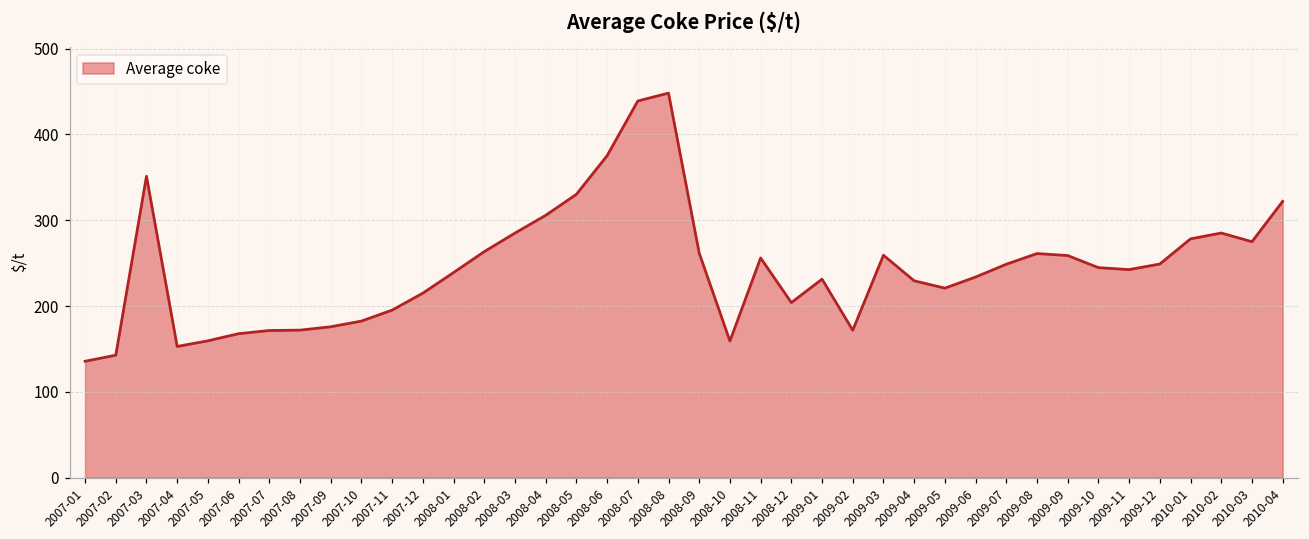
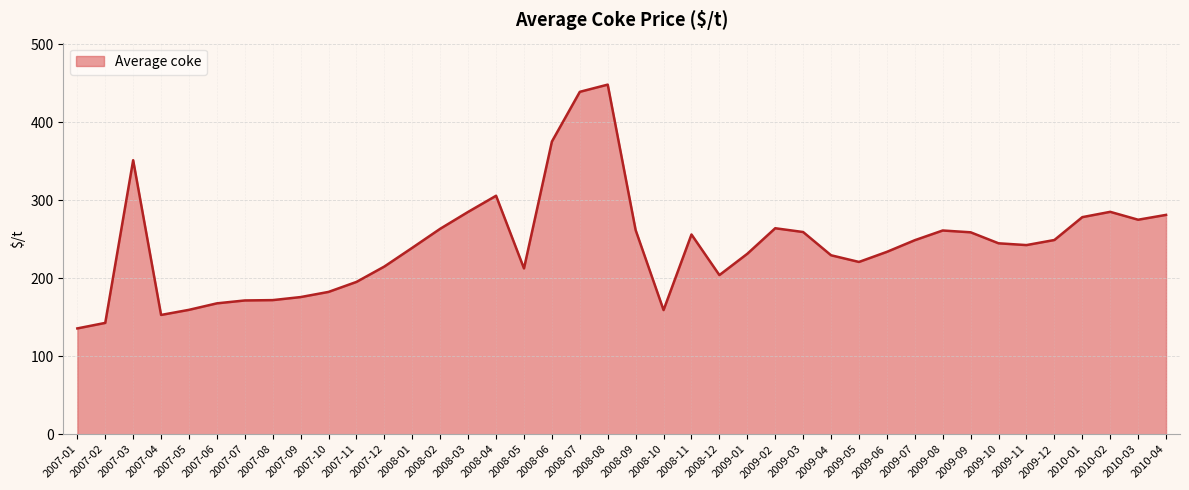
2008-05: 330 -> 210
2009-02: 170 -> 260
2010-04: 320 -> 280
